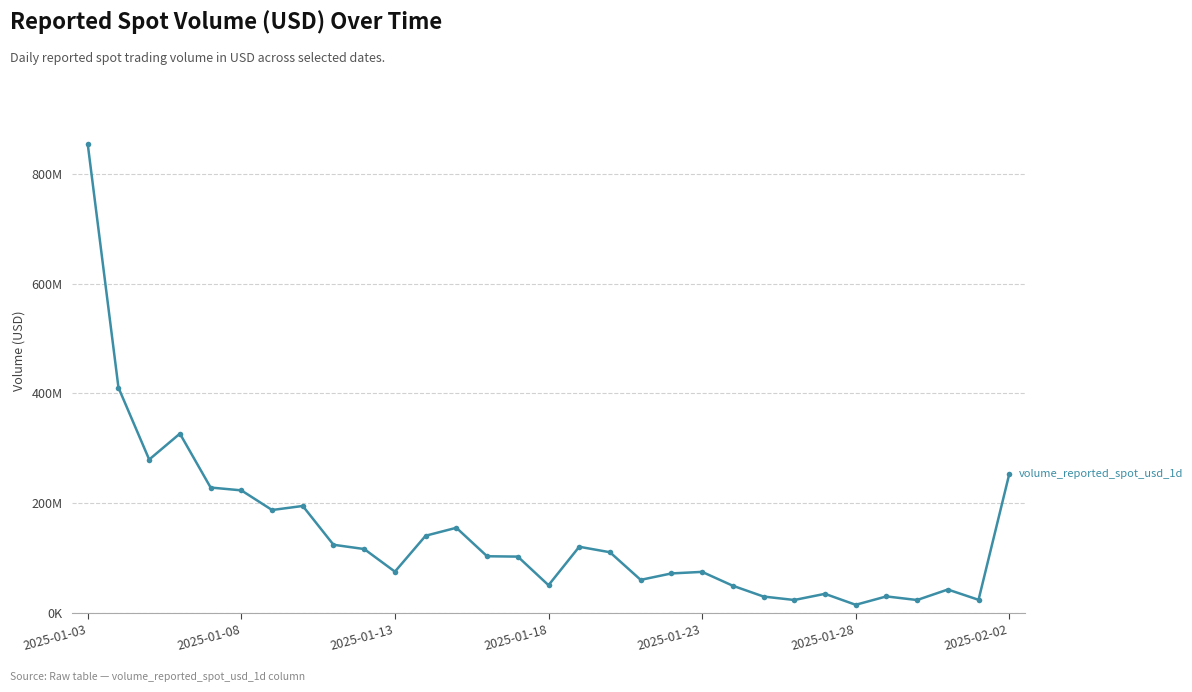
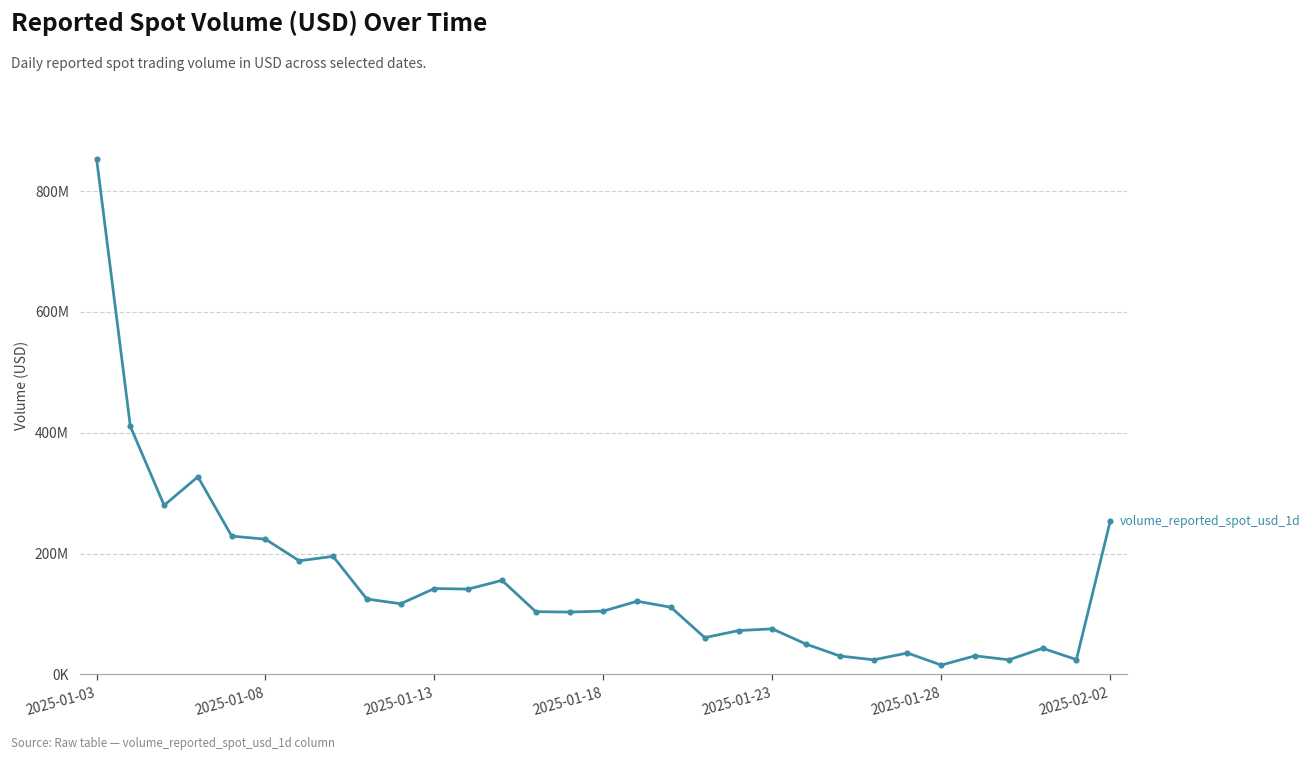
2025-01-13: 80000000 -> 140000000
2025-01-18: 50000000 -> 100000000
